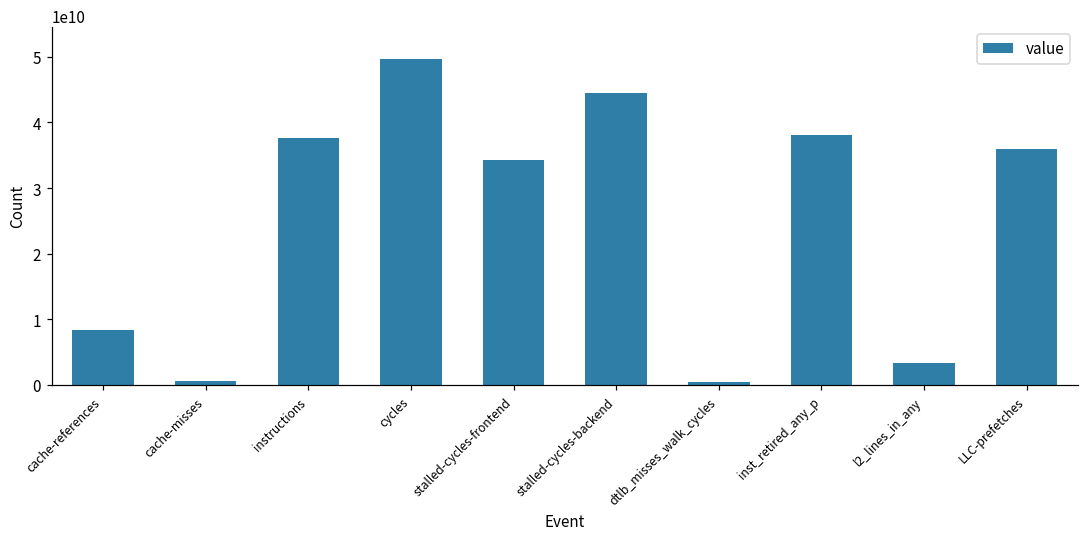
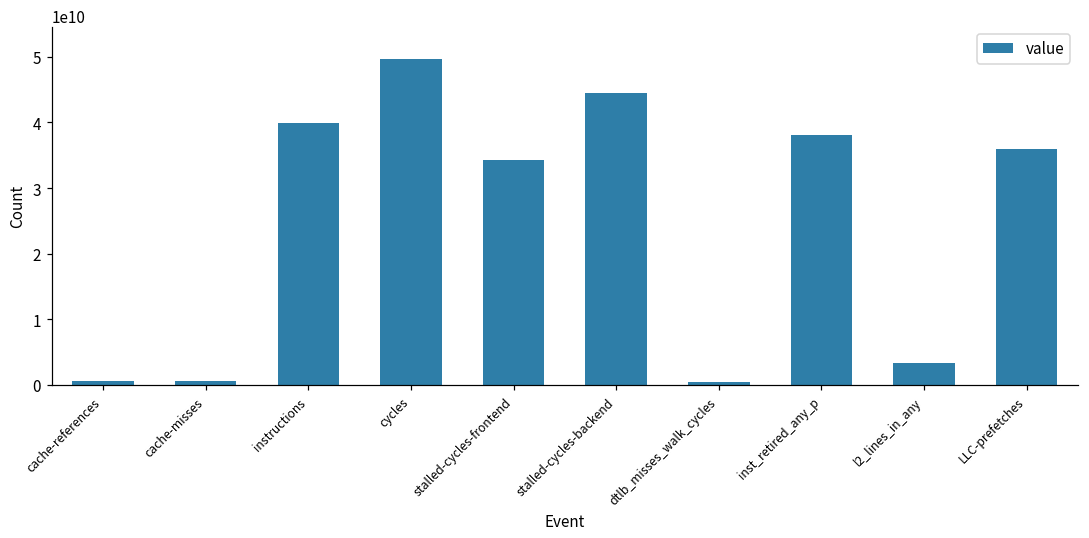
cache-references: 8000000000 -> 1000000000
instructions: 38000000000 -> 40000000000
